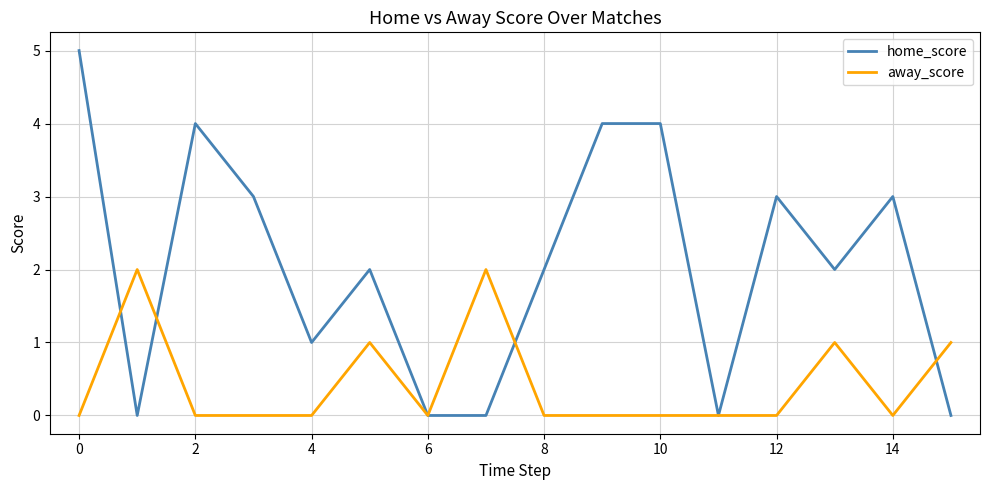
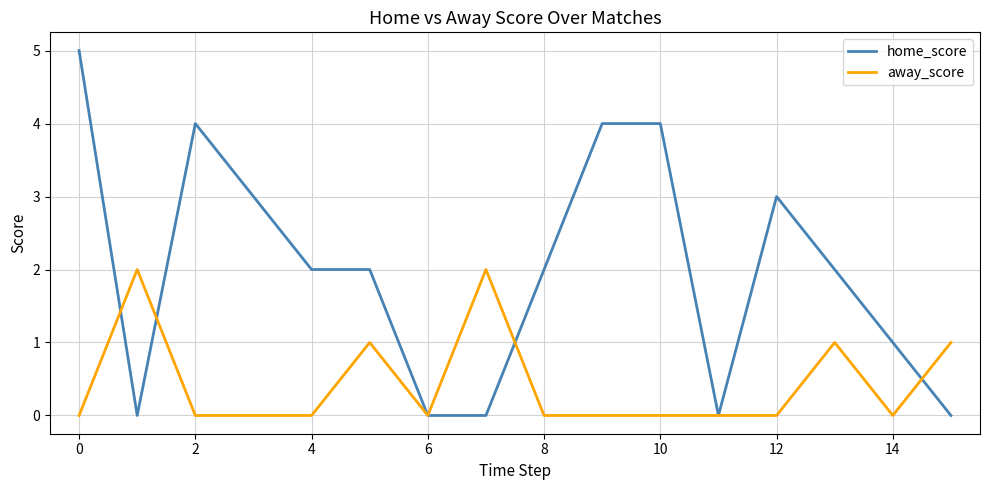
home_score, 4: 1 -> 2
home_score, 14: 3 -> 1
